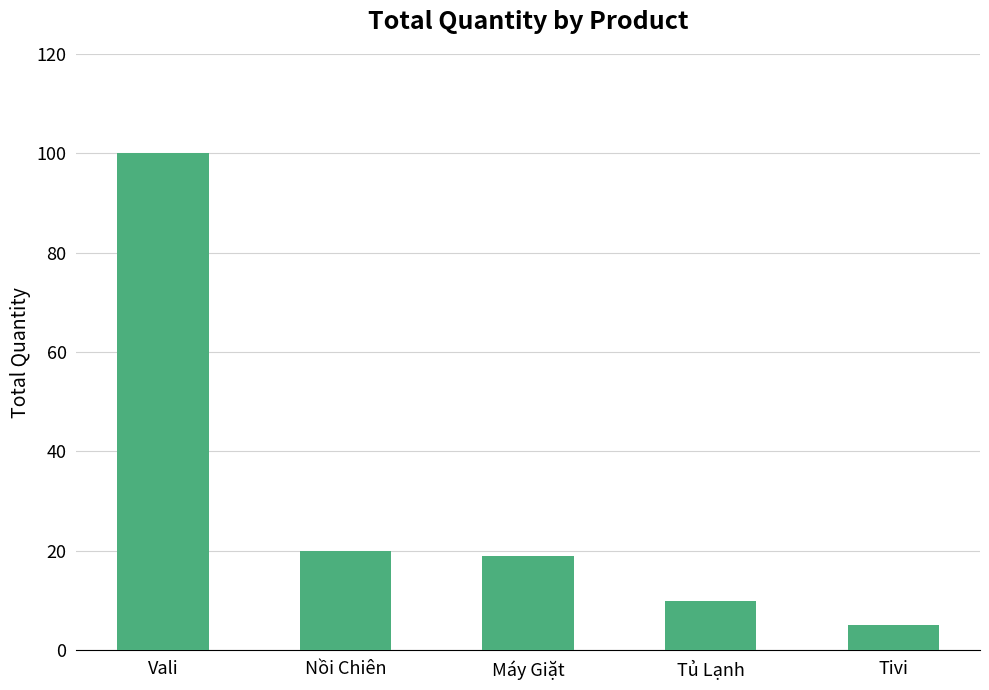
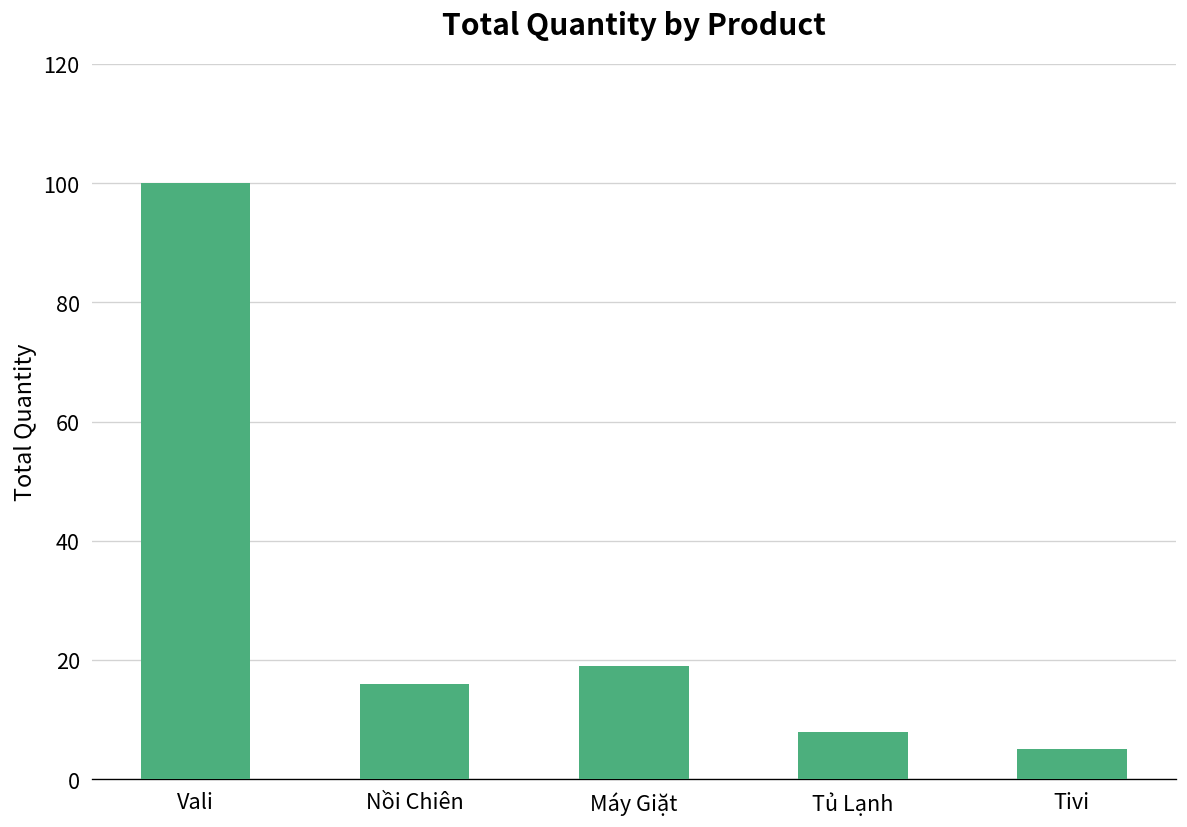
Nồi Chiên: 20 -> 16
Tủ Lạnh: 10 -> 8
